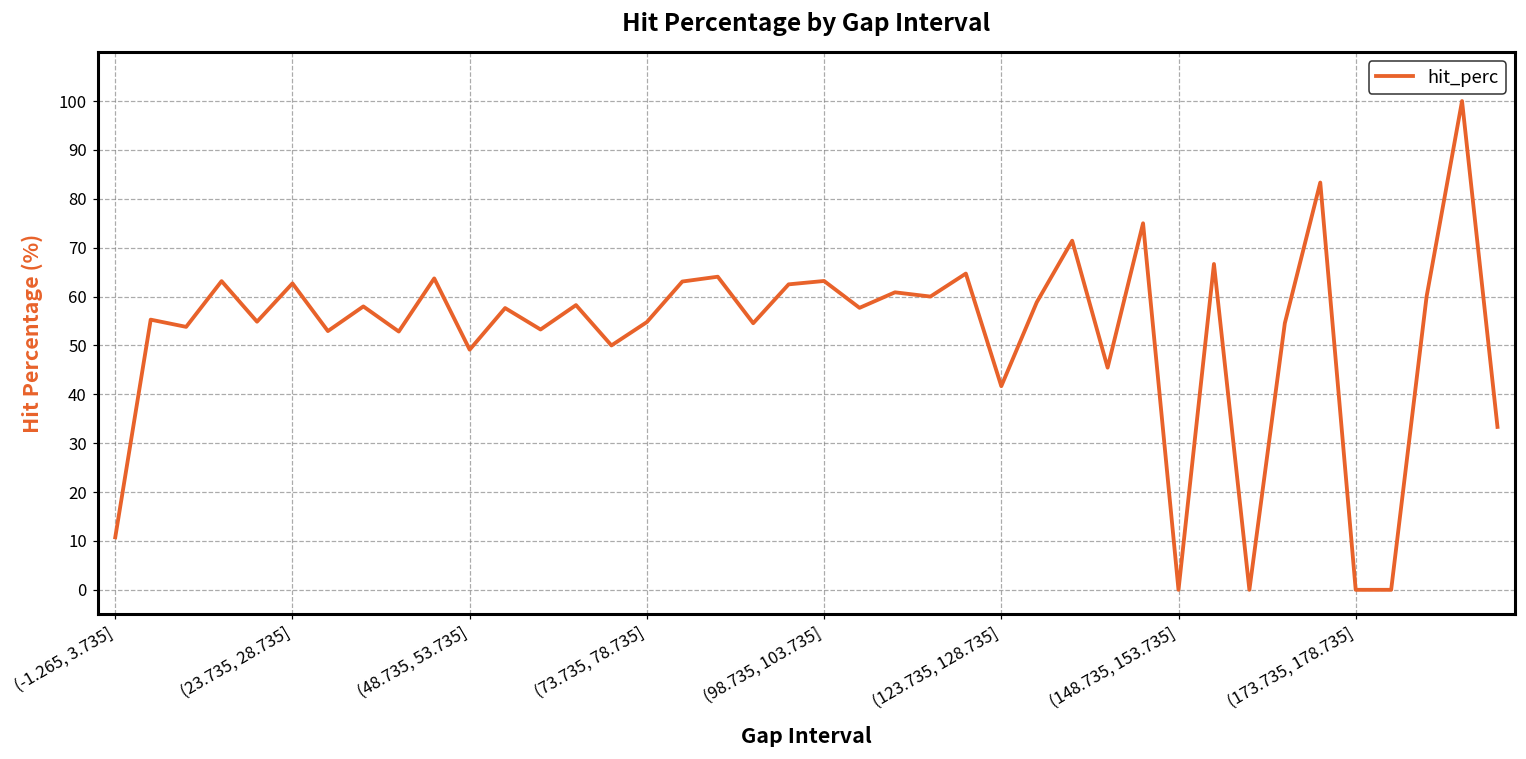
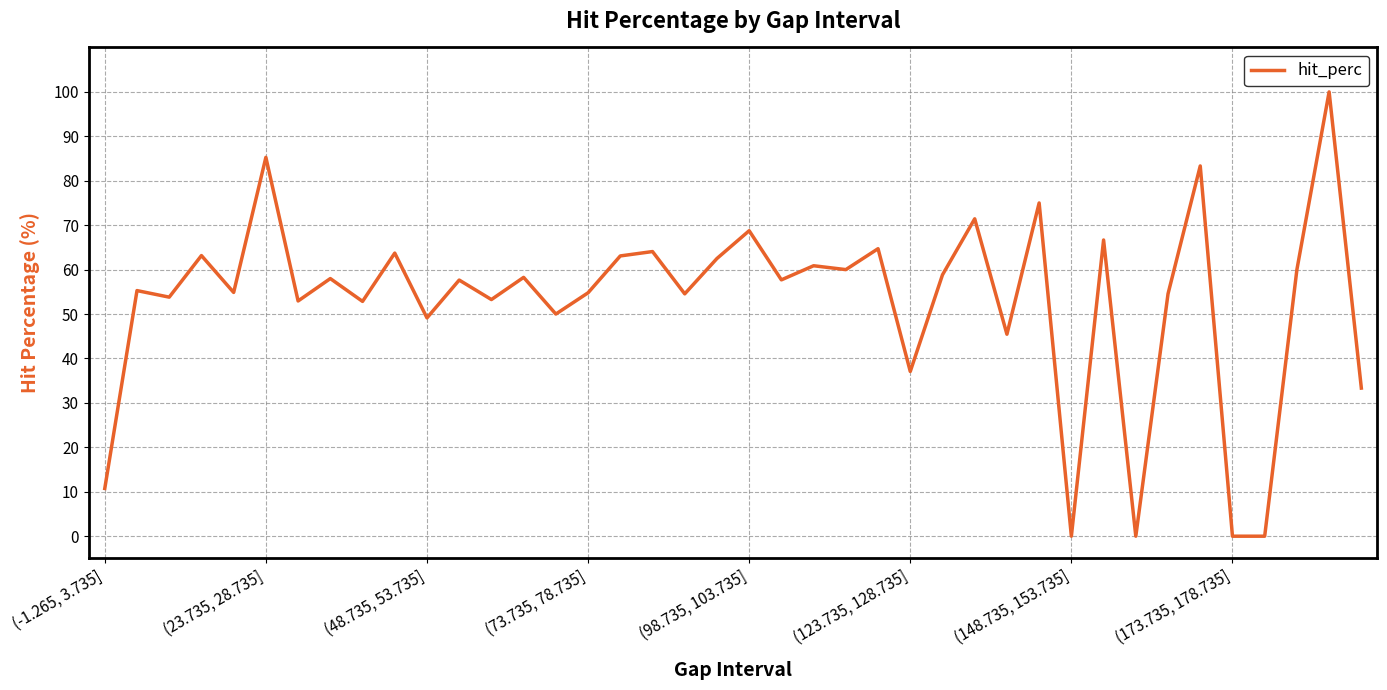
(23.735, 28.735]: 63 -> 85
(98.735, 103.735]: 63 -> 69
(123.735, 128.735]: 42 -> 37
